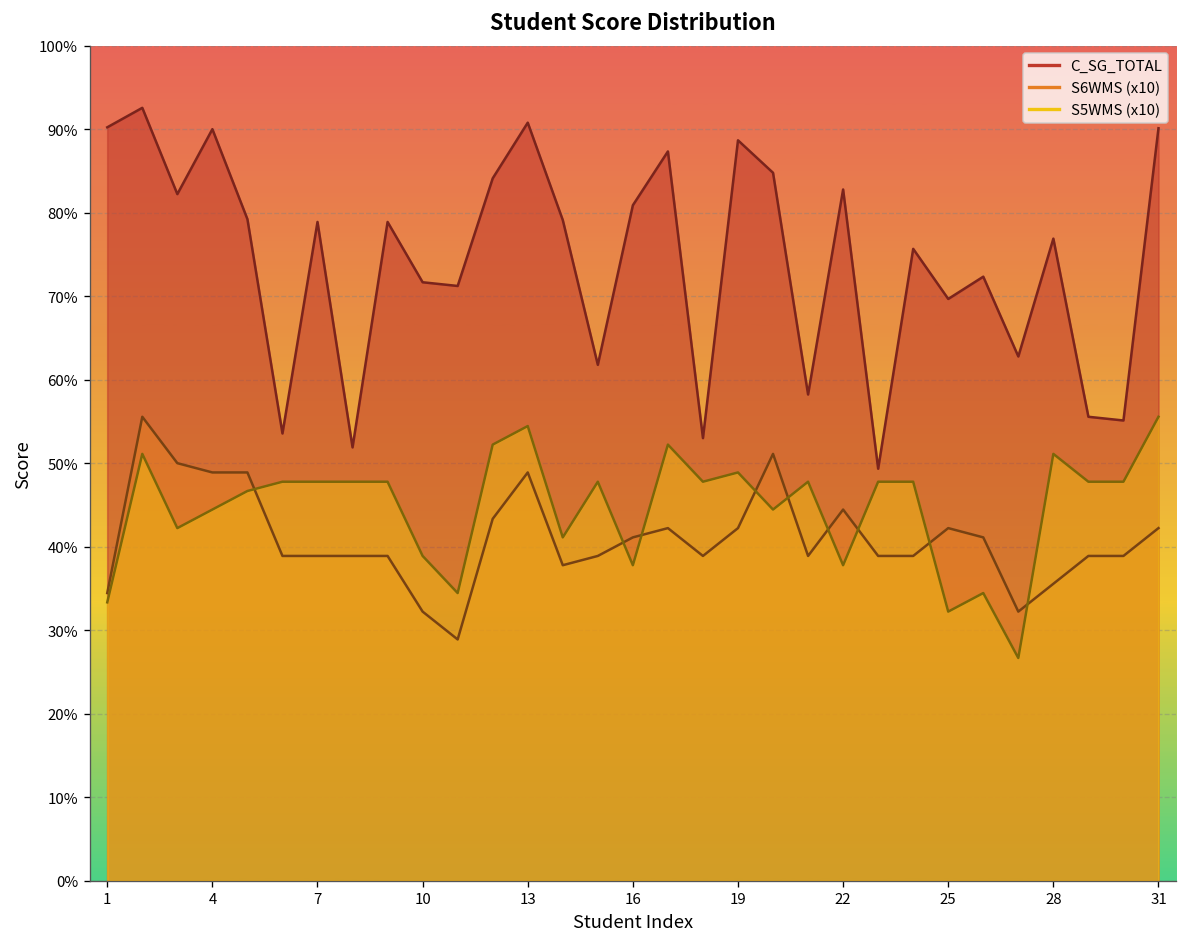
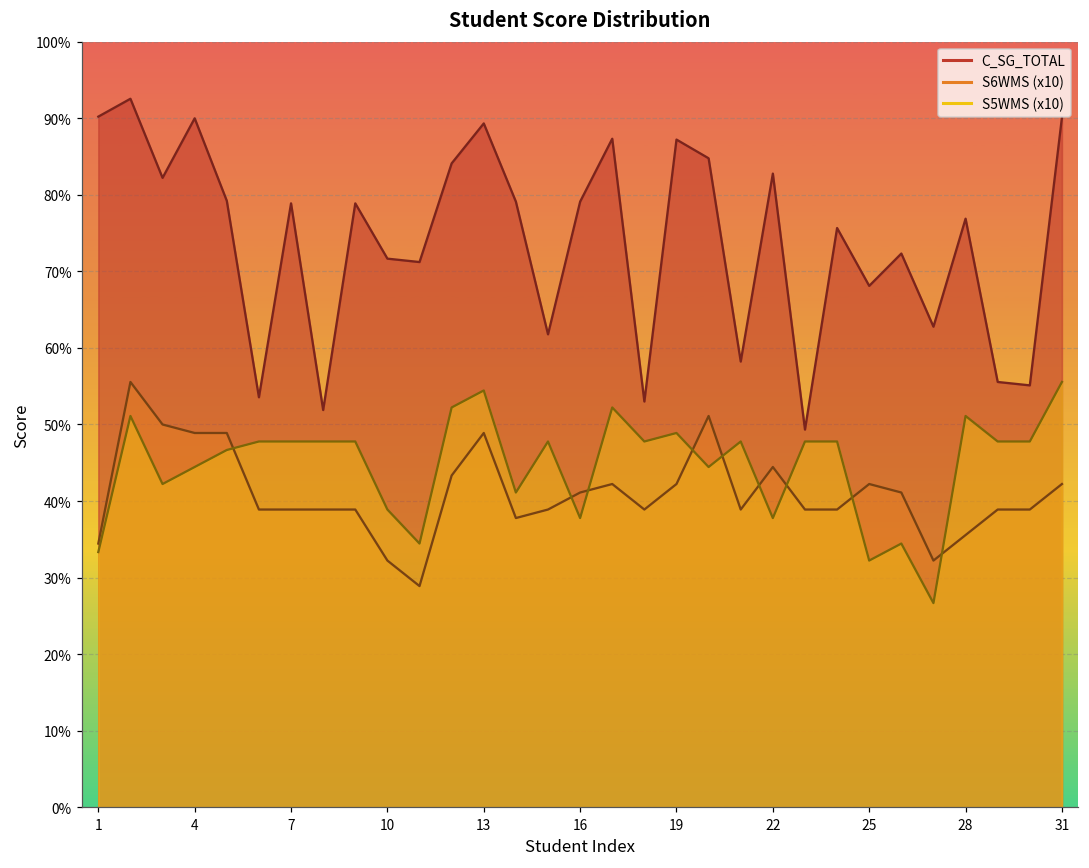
C_SG_TOTAL, 13: 91% -> 89%
C_SG_TOTAL, 16: 81% -> 79%
C_SG_TOTAL, 19: 89% -> 87%
C_SG_TOTAL, 25: 70% -> 68%
